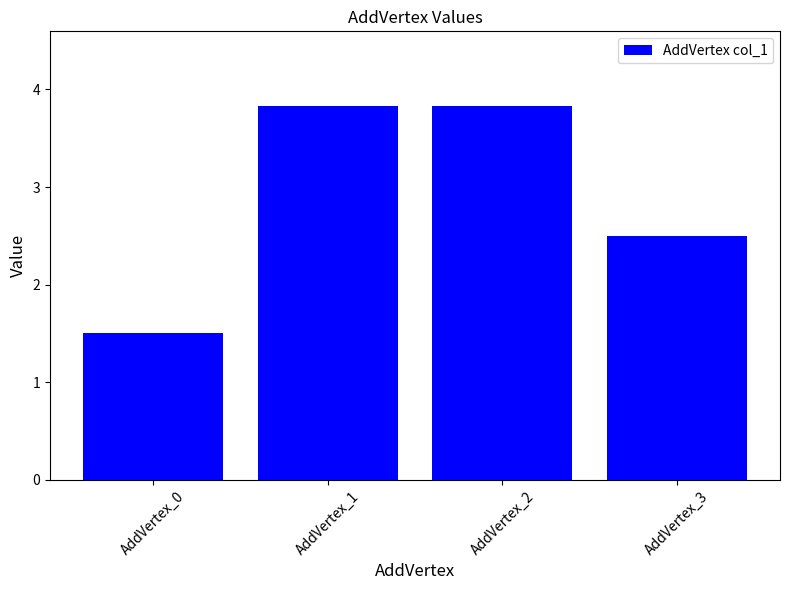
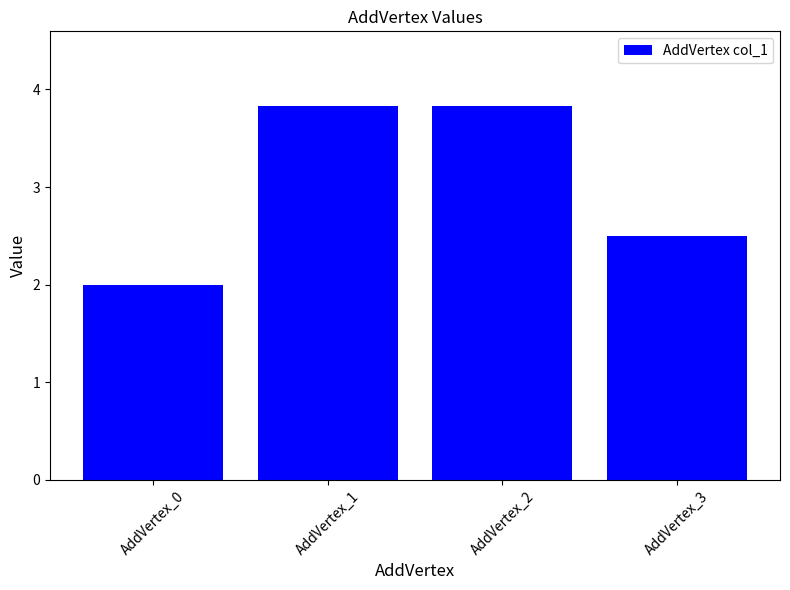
AddVertex_0: 1.5 -> 2.0
